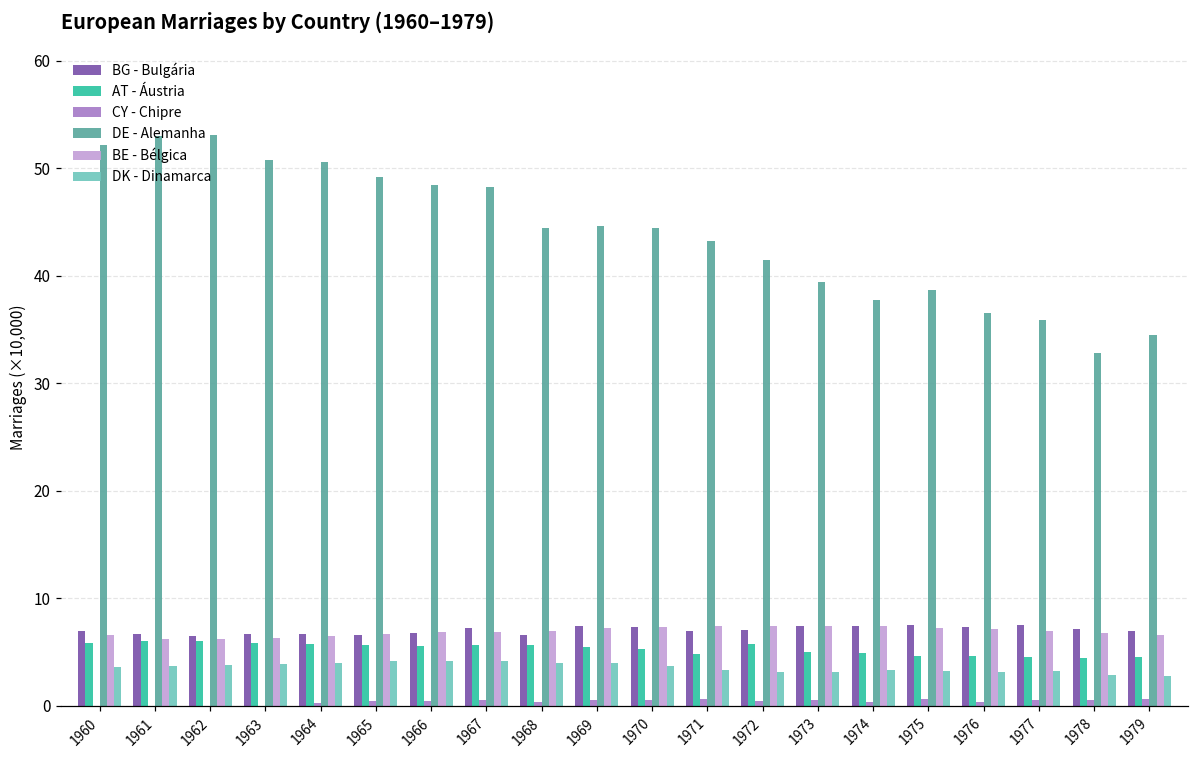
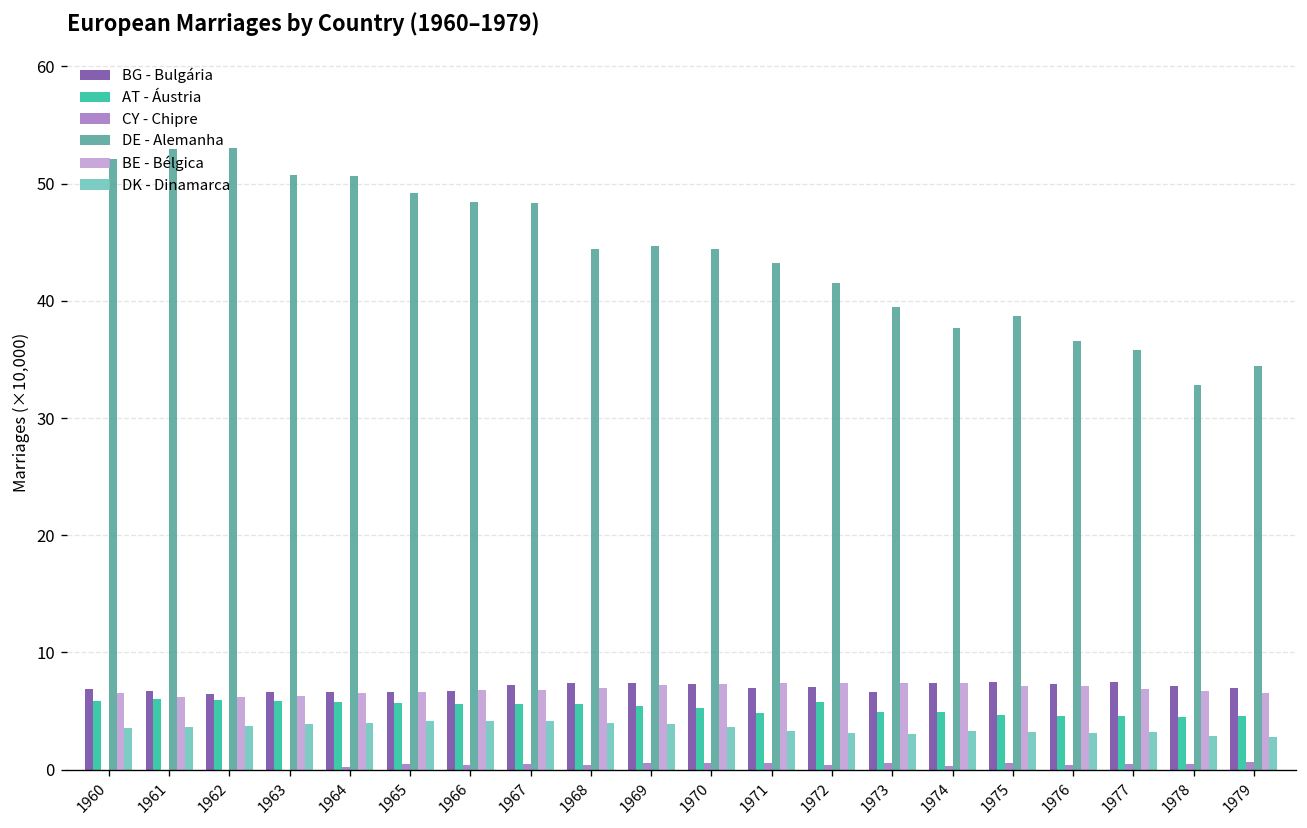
BG - Bulgária, 1968: 6.6 -> 7.4
BG - Bulgária, 1973: 7.4 -> 6.6
